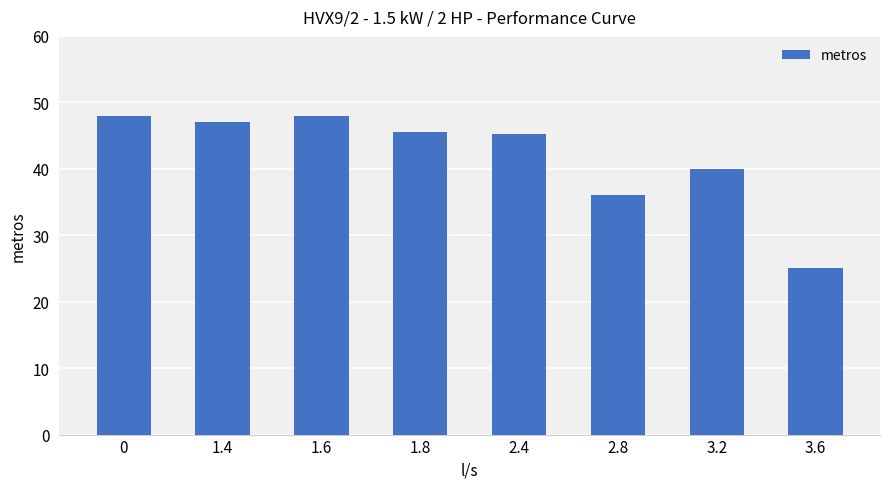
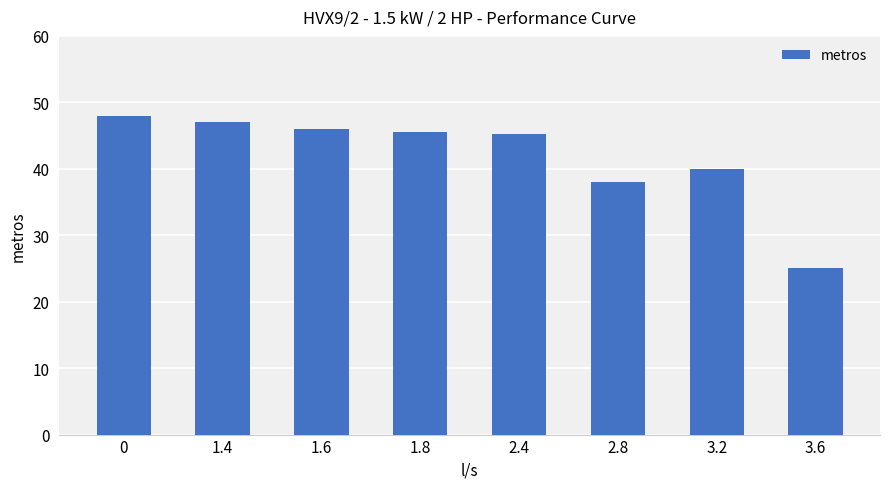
1.6: 48 -> 46
2.8: 36 -> 38
